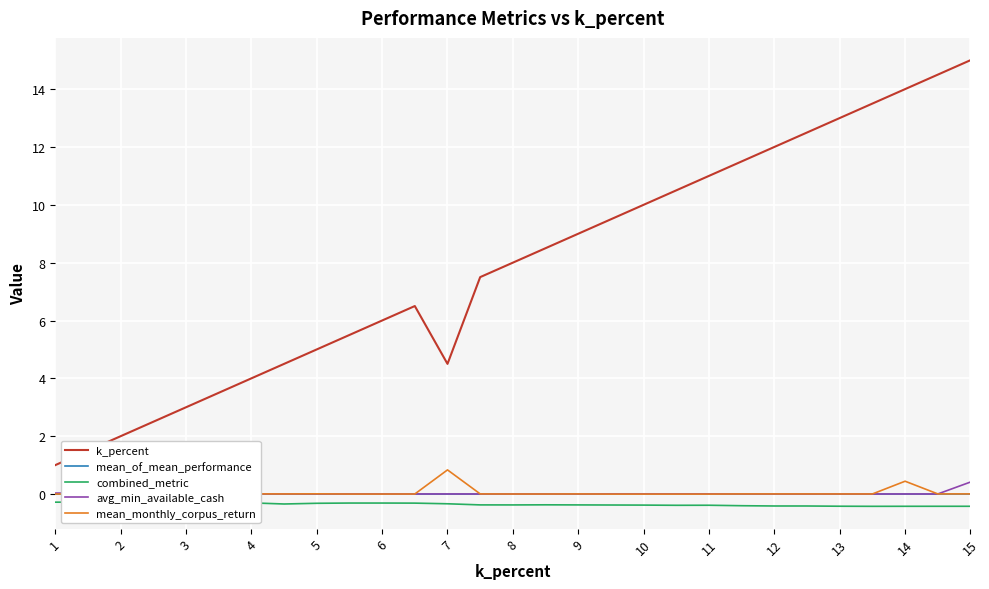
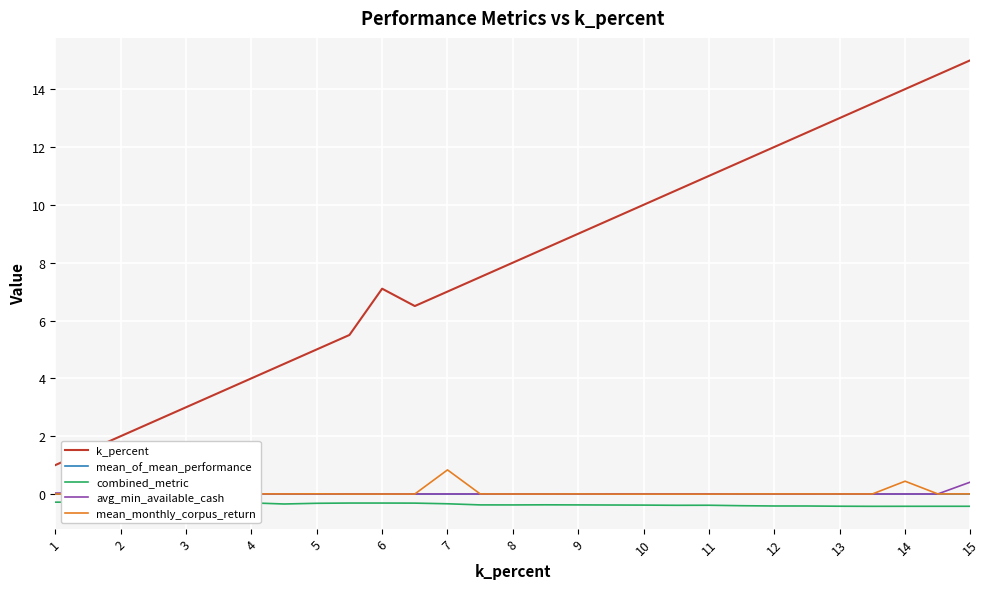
k_percent, 6: 6.0 -> 7.1
k_percent, 7: 4.5 -> 7.0
